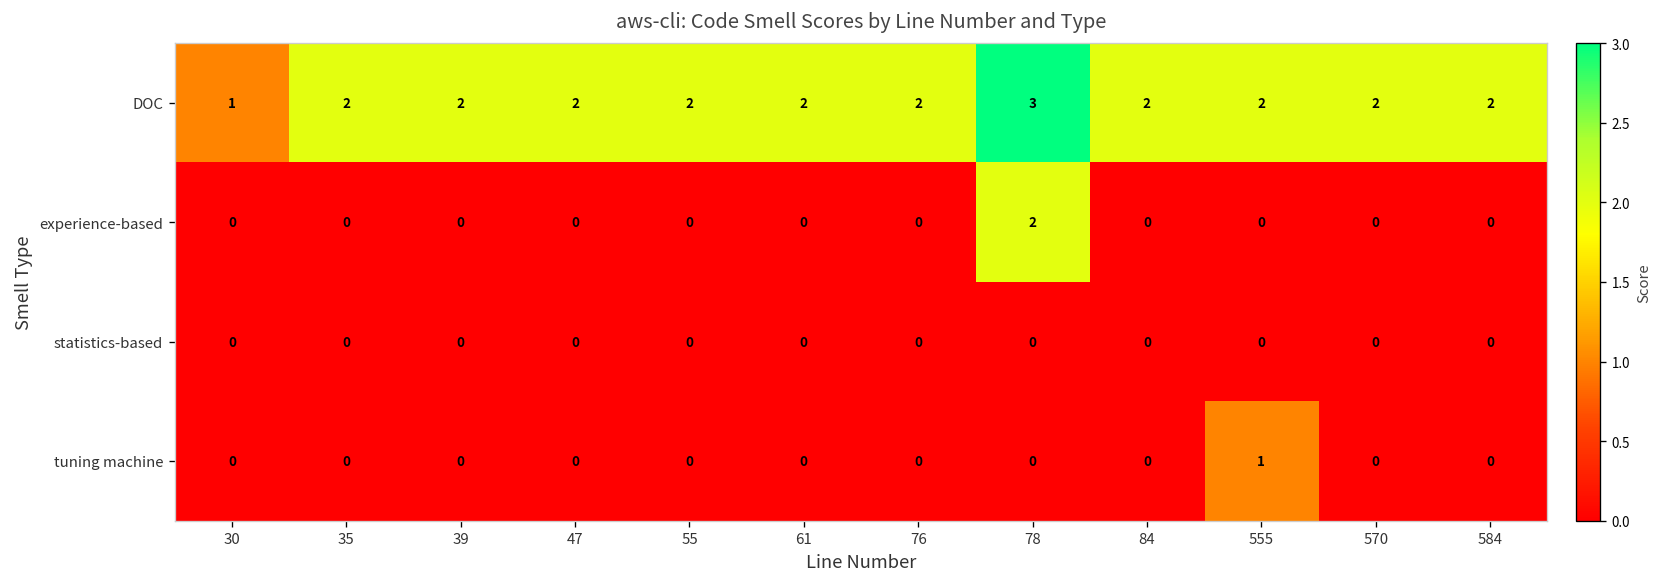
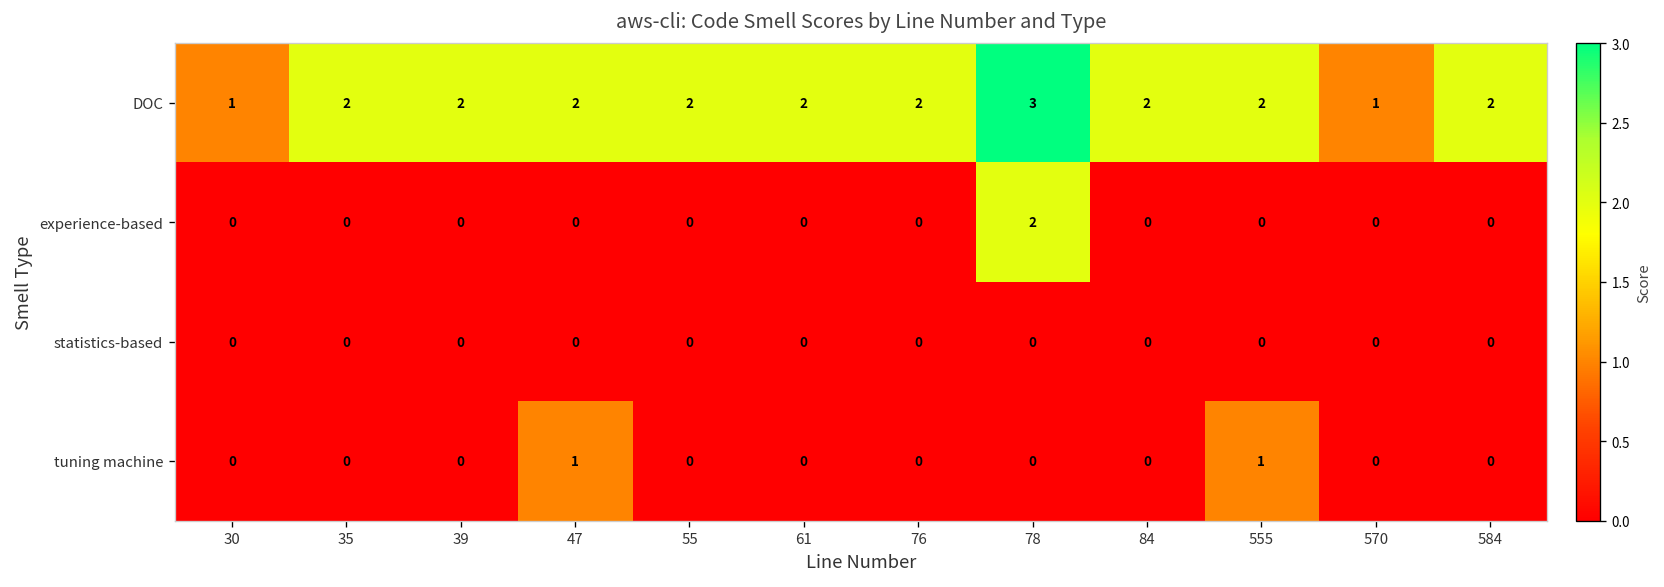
DOC, 570: 2 -> 1
tuning machine, 47: 0 -> 1
